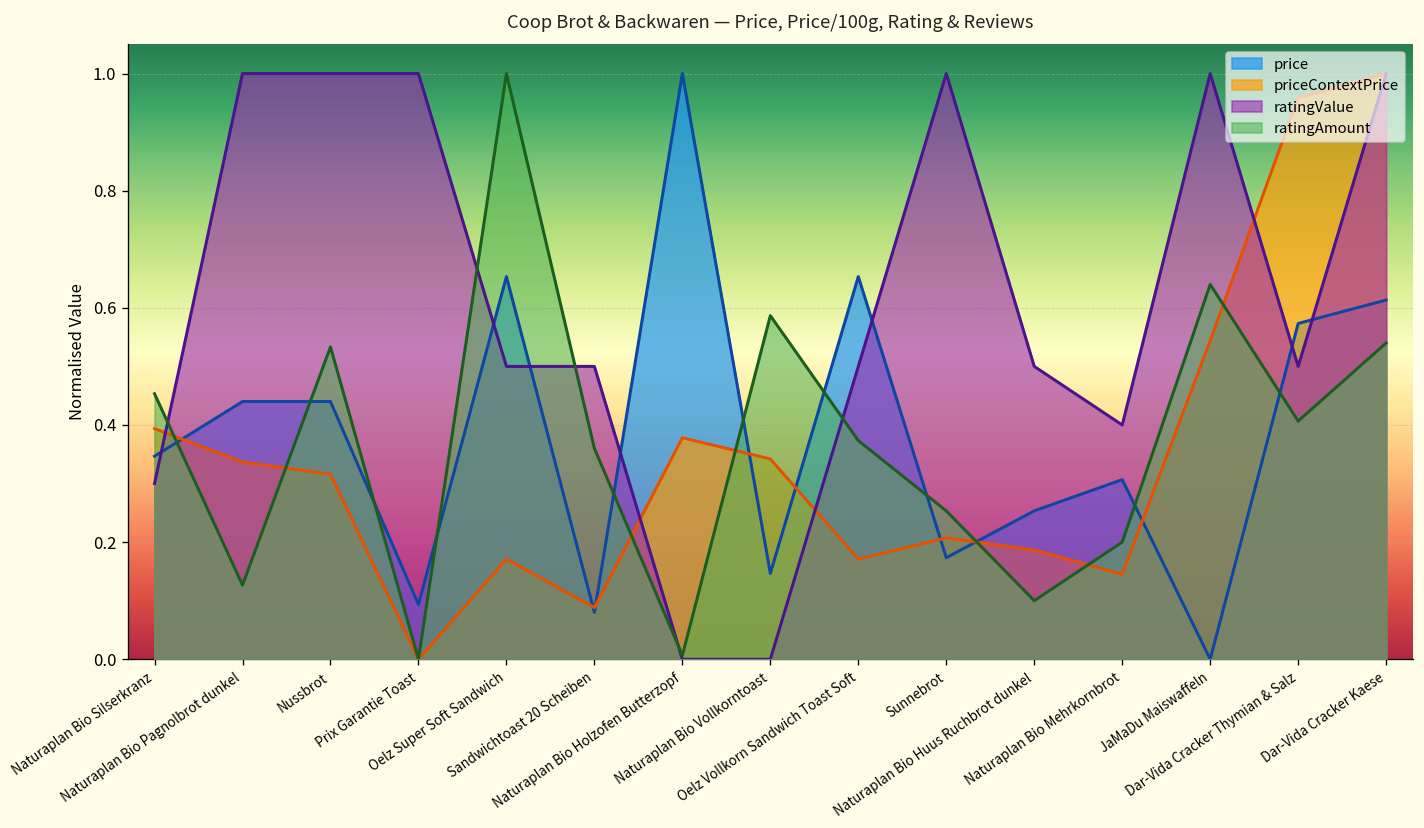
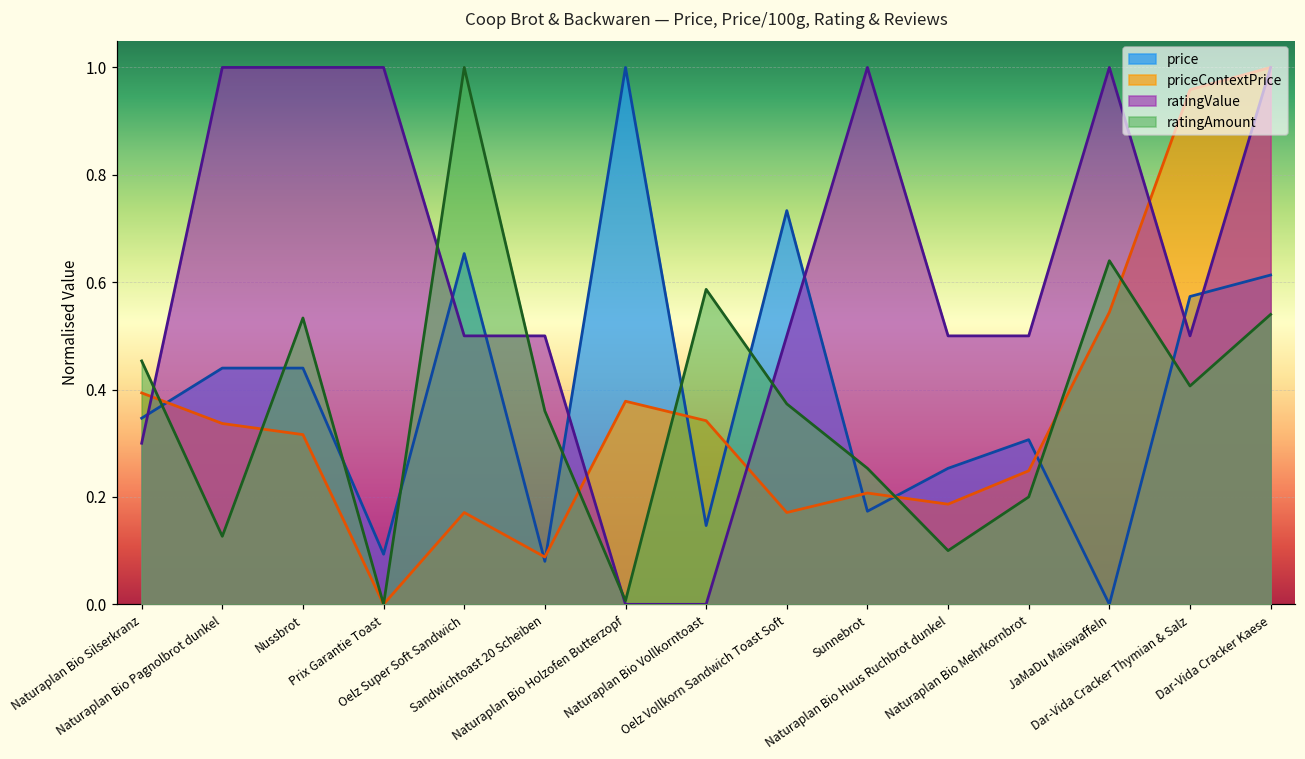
price, Oelz Vollkorn Sandwich Toast Soft: 0.65 -> 0.73
priceContextPrice, Naturaplan Bio Mehrkornbrot: 0.15 -> 0.25
ratingValue, Naturaplan Bio Mehrkornbrot: 0.40 -> 0.50
